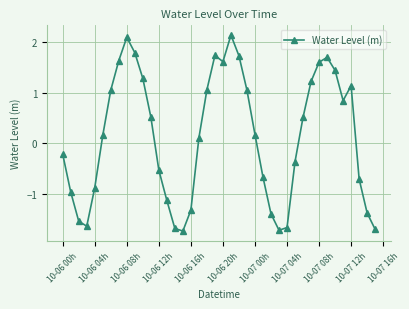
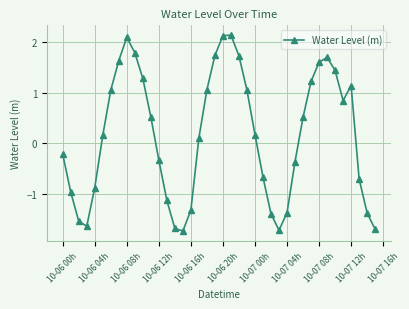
10-06 12h: -0.5 -> -0.3
10-06 20h: 1.6 -> 2.1
10-07 04h: -1.7 -> -1.4
